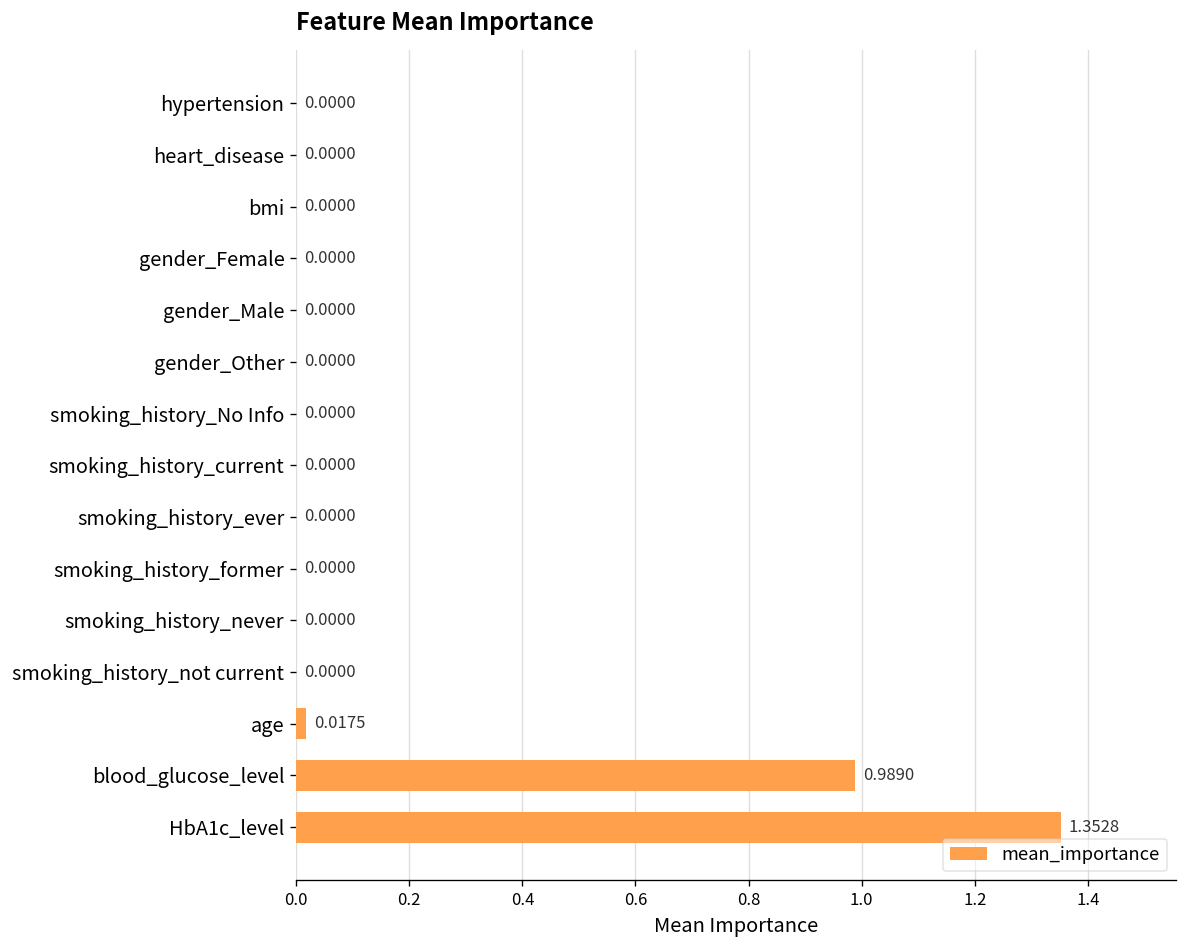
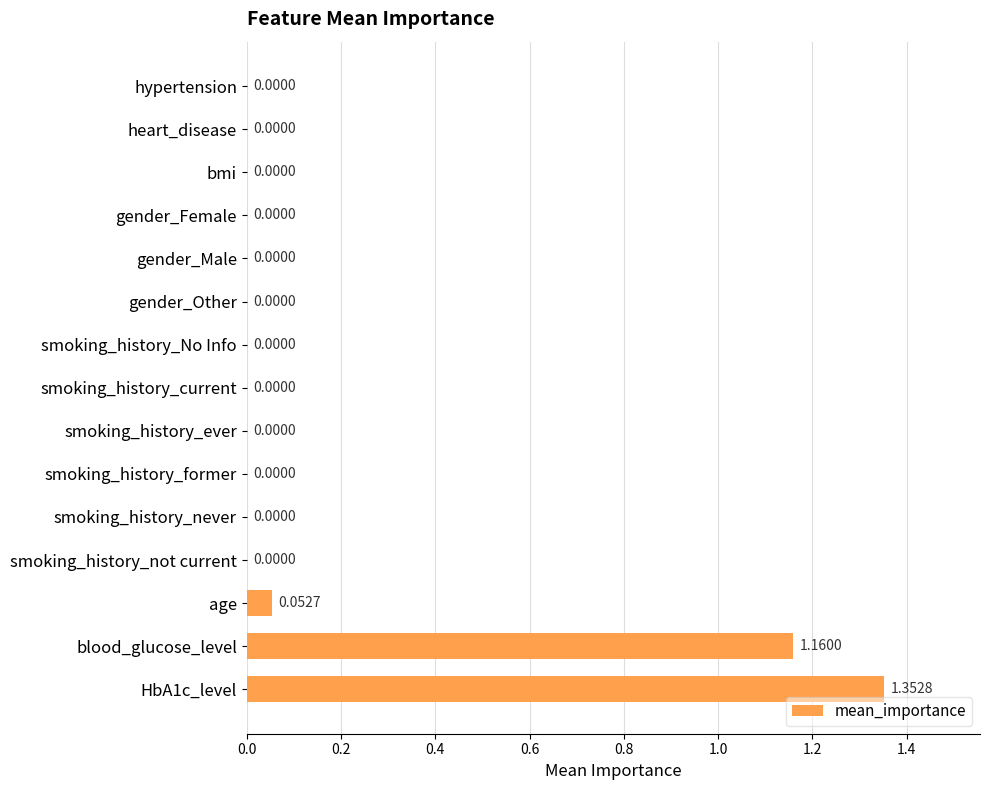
age: 0.0175 -> 0.0527
blood_glucose_level: 0.9890 -> 1.1600
